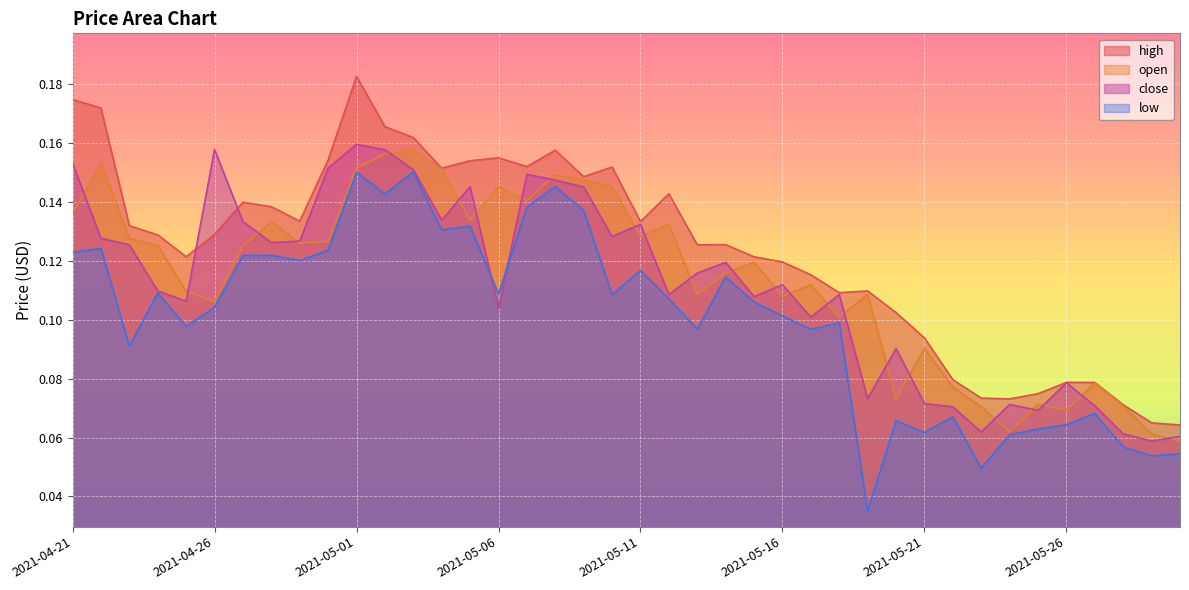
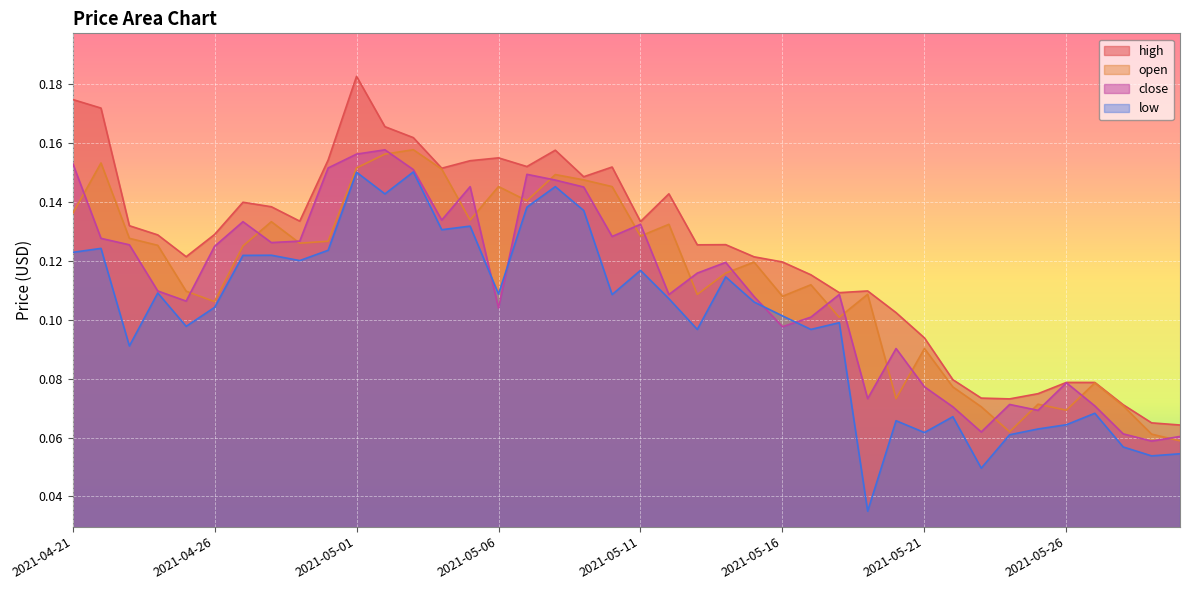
close, 2021-04-26: 0.158 -> 0.125
close, 2021-05-01: 0.160 -> 0.156
close, 2021-05-16: 0.112 -> 0.098
close, 2021-05-21: 0.072 -> 0.077
